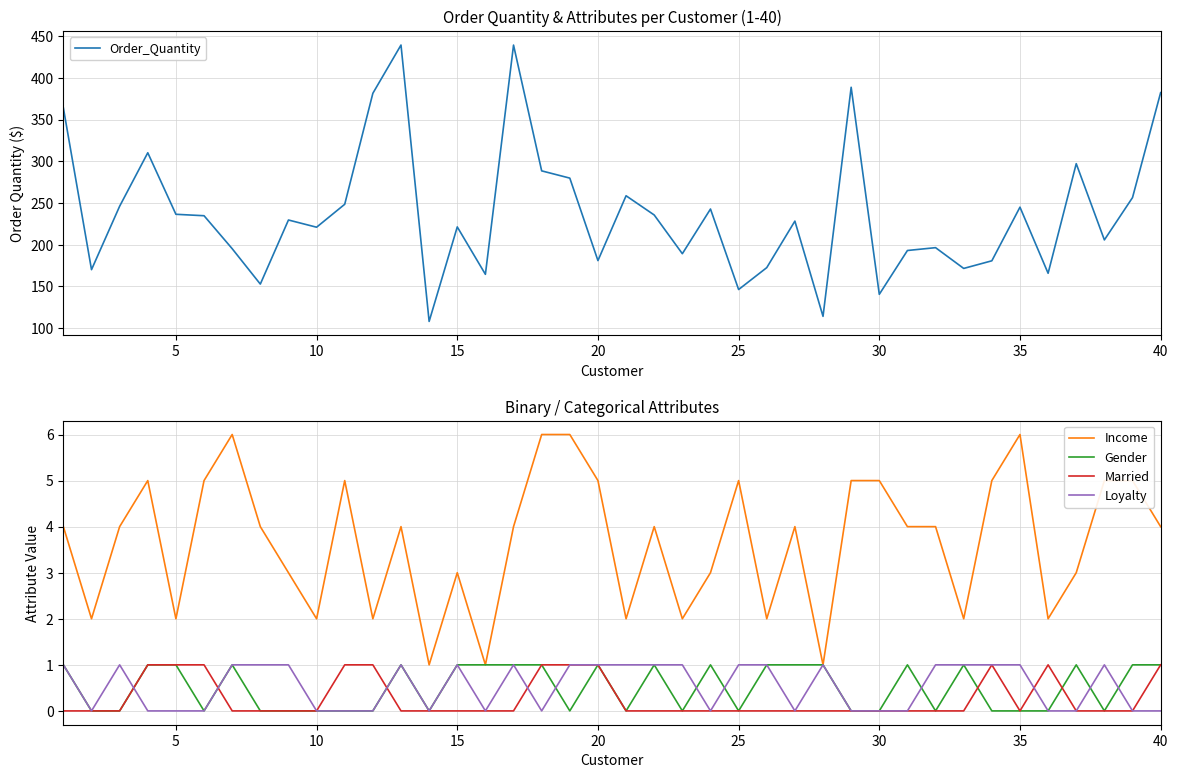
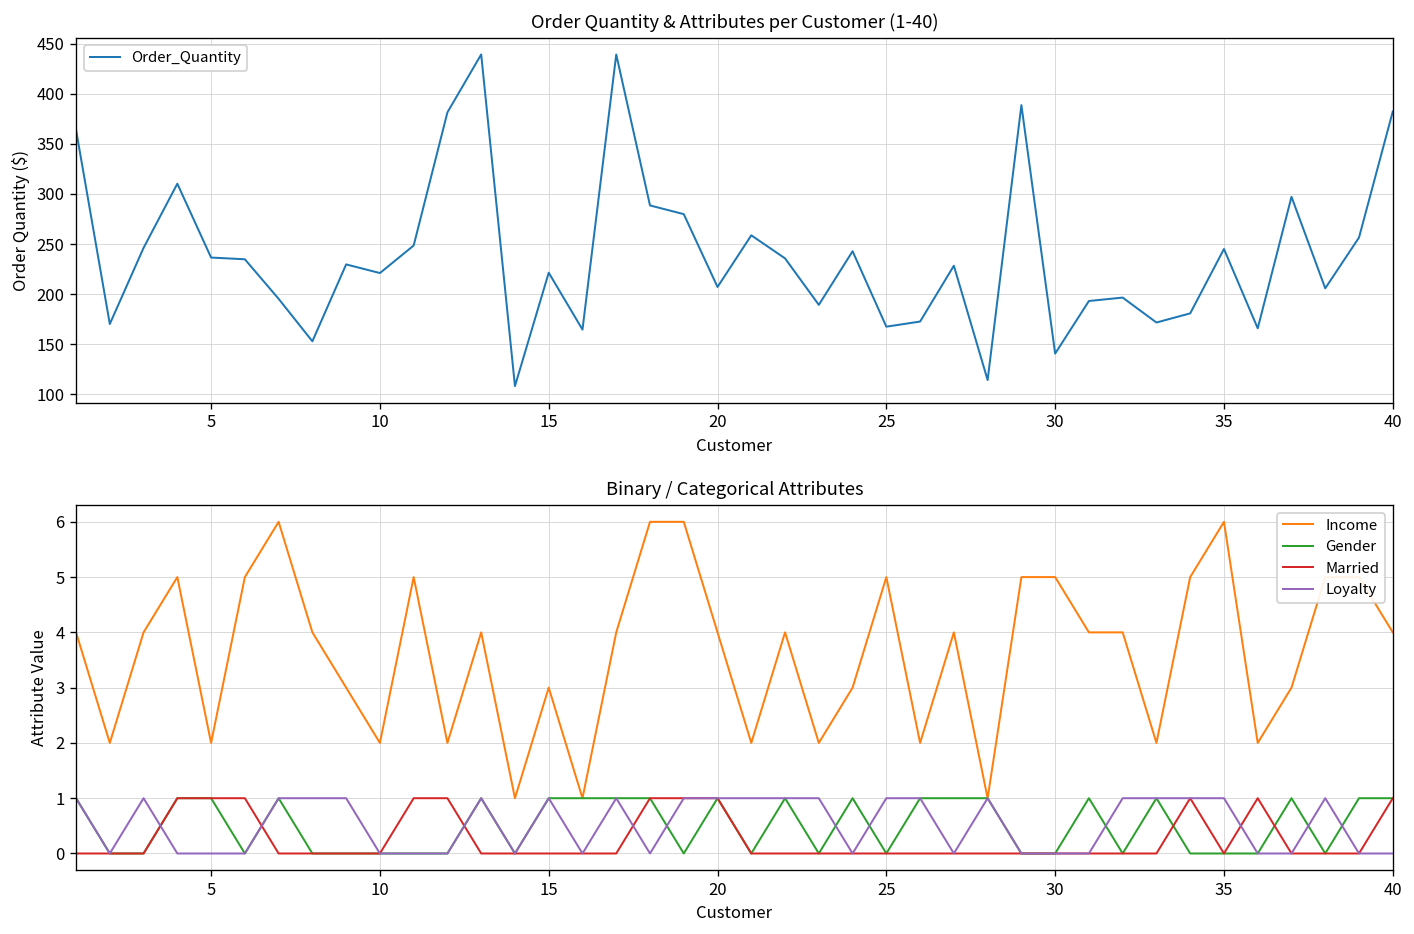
Order Quantity & Attributes per Customer (1-40), 20: 180 -> 210
Order Quantity & Attributes per Customer (1-40), 25: 150 -> 170
Binary / Categorical Attributes, Income, 20: 5 -> 4
